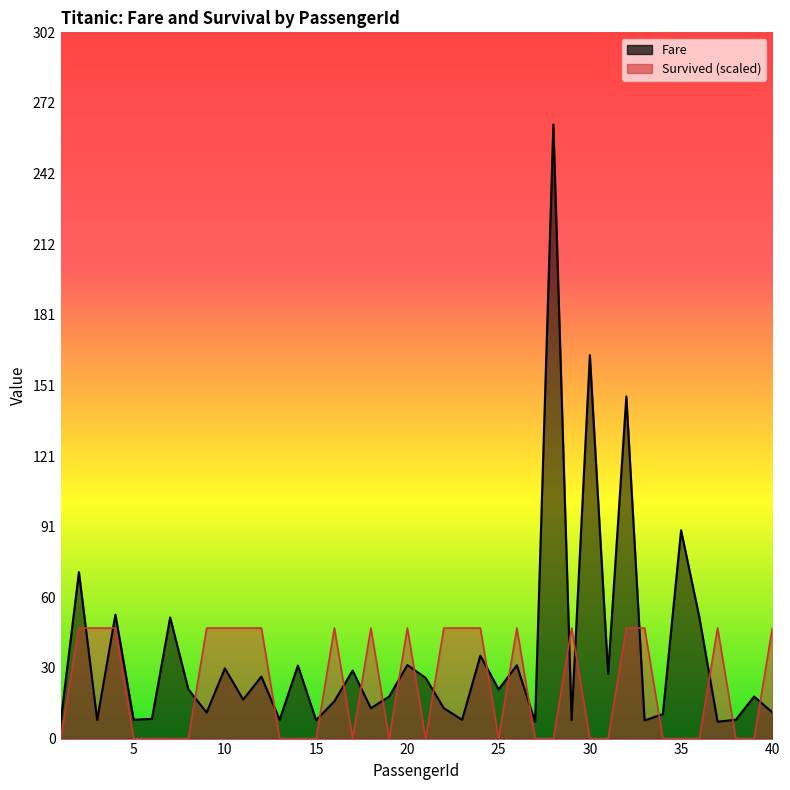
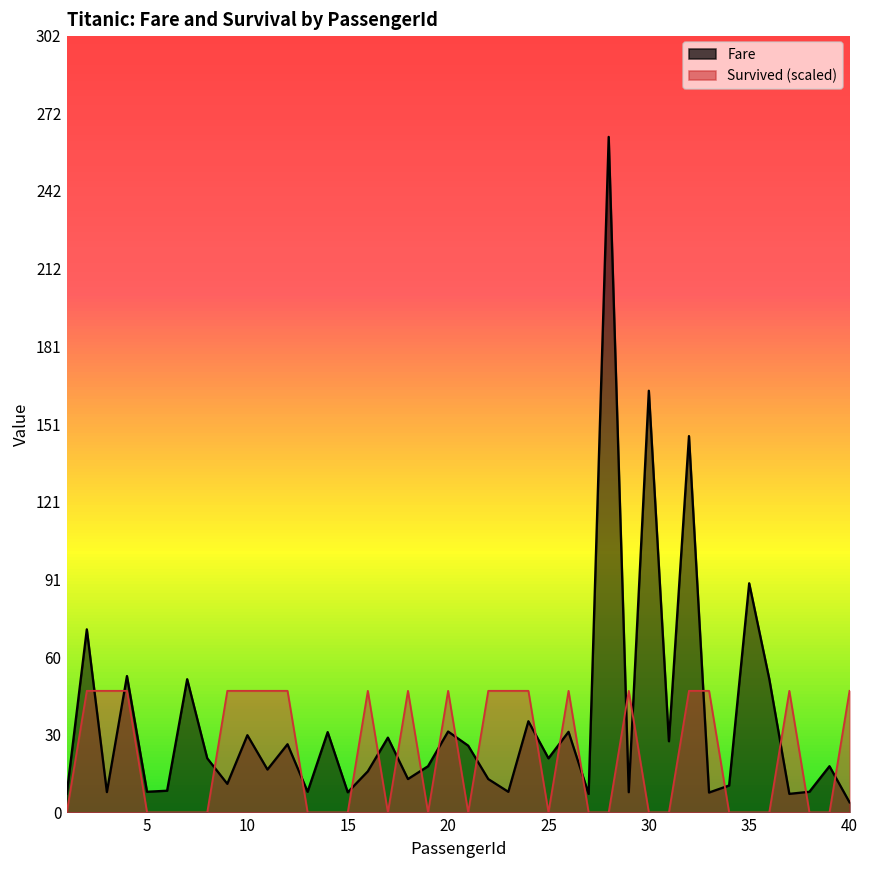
Fare, 40: 11 -> 4
